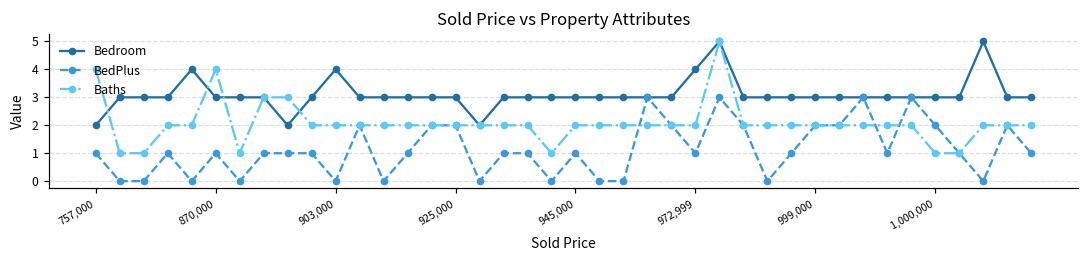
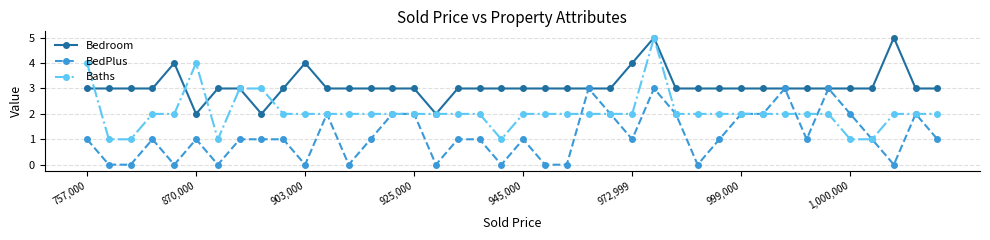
Bedroom, 757,000: 2 -> 3
Bedroom, 870,000: 3 -> 2
